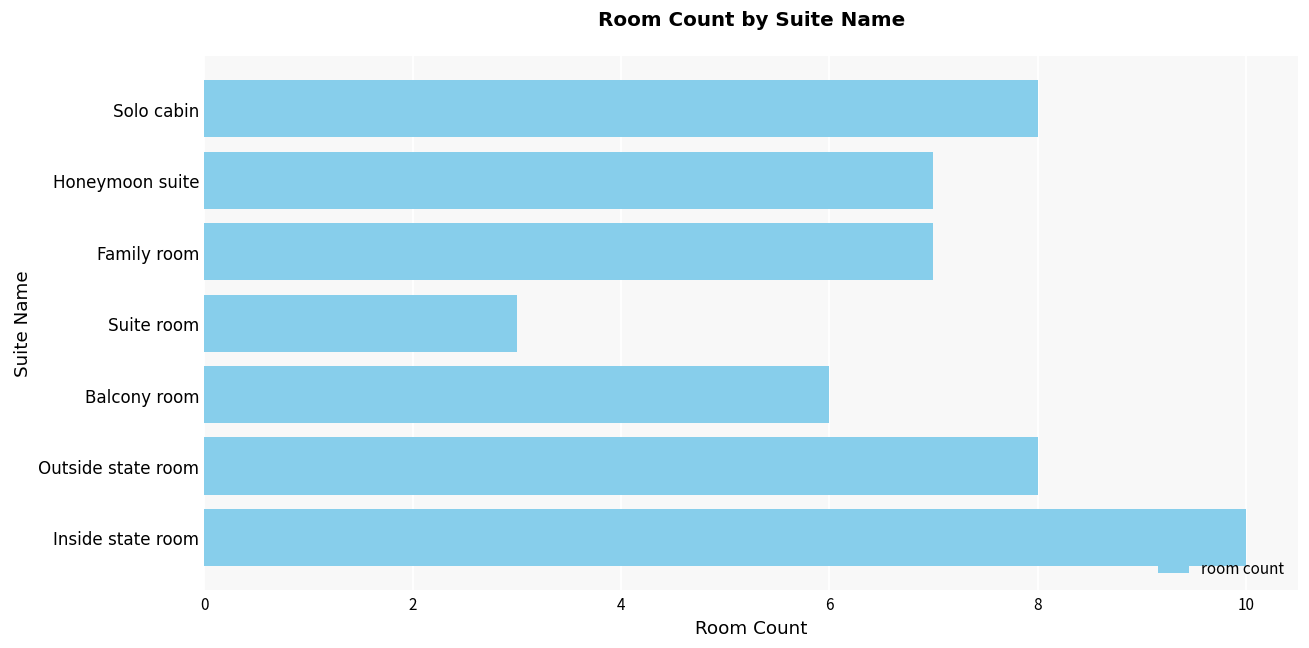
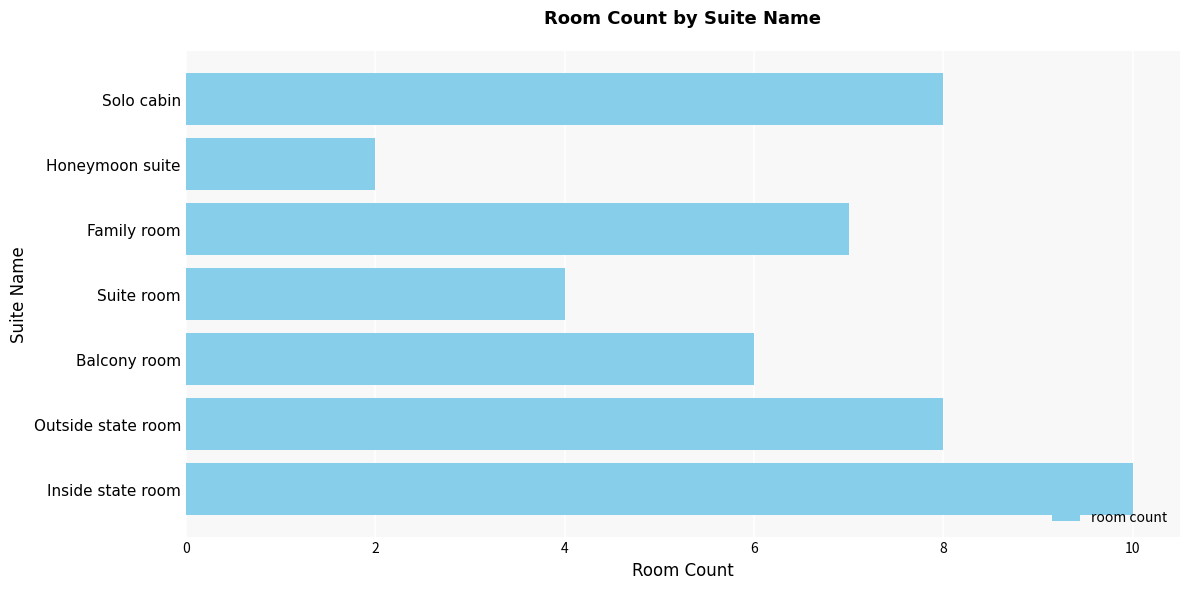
Honeymoon suite: 7 -> 2
Suite room: 3 -> 4
